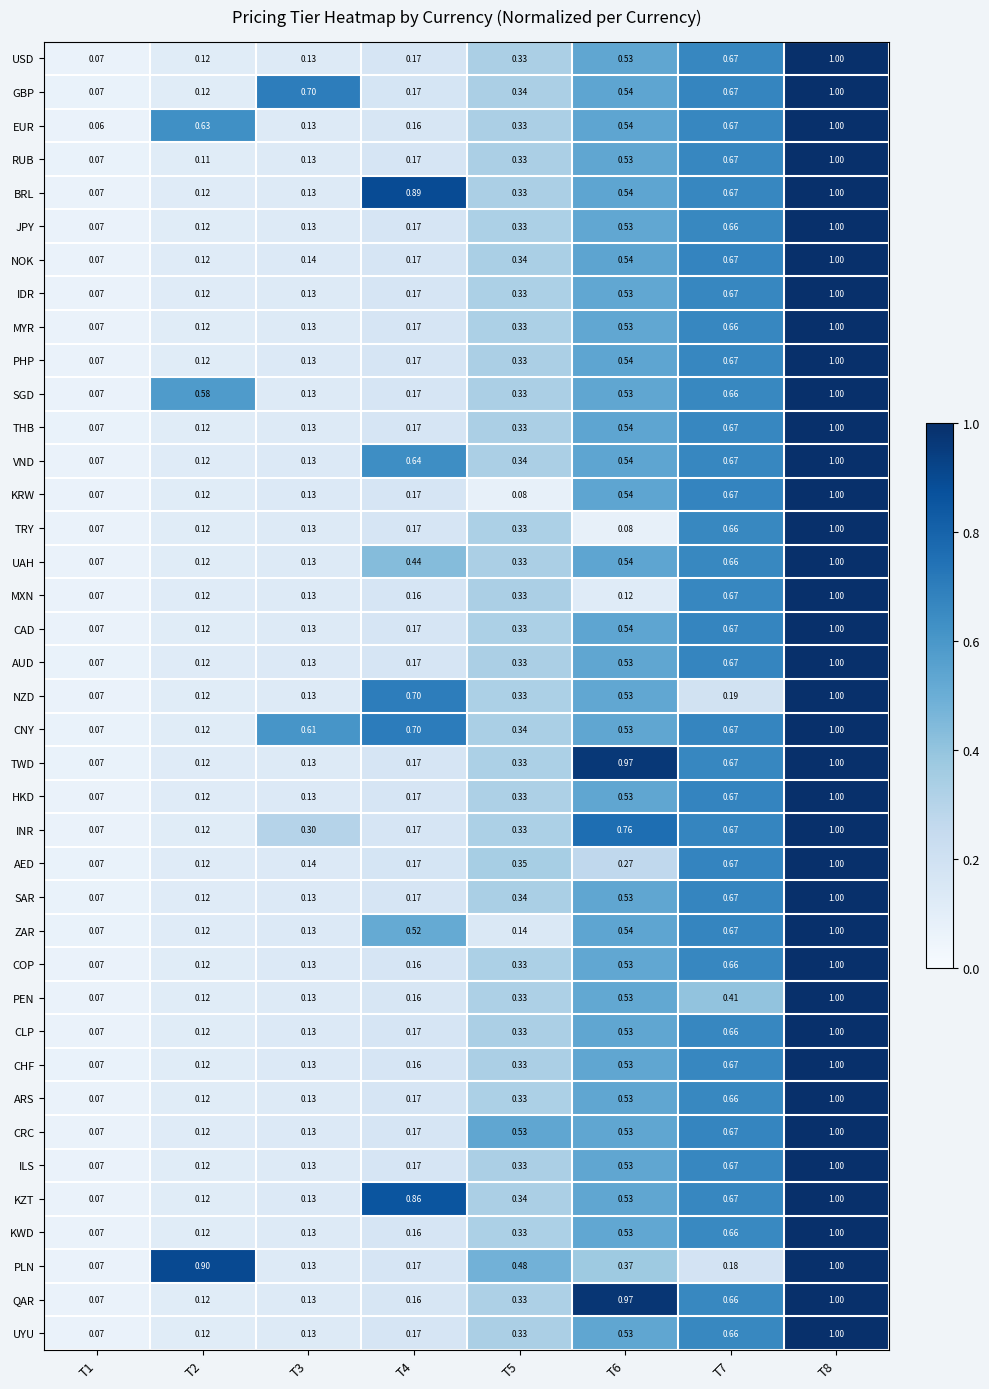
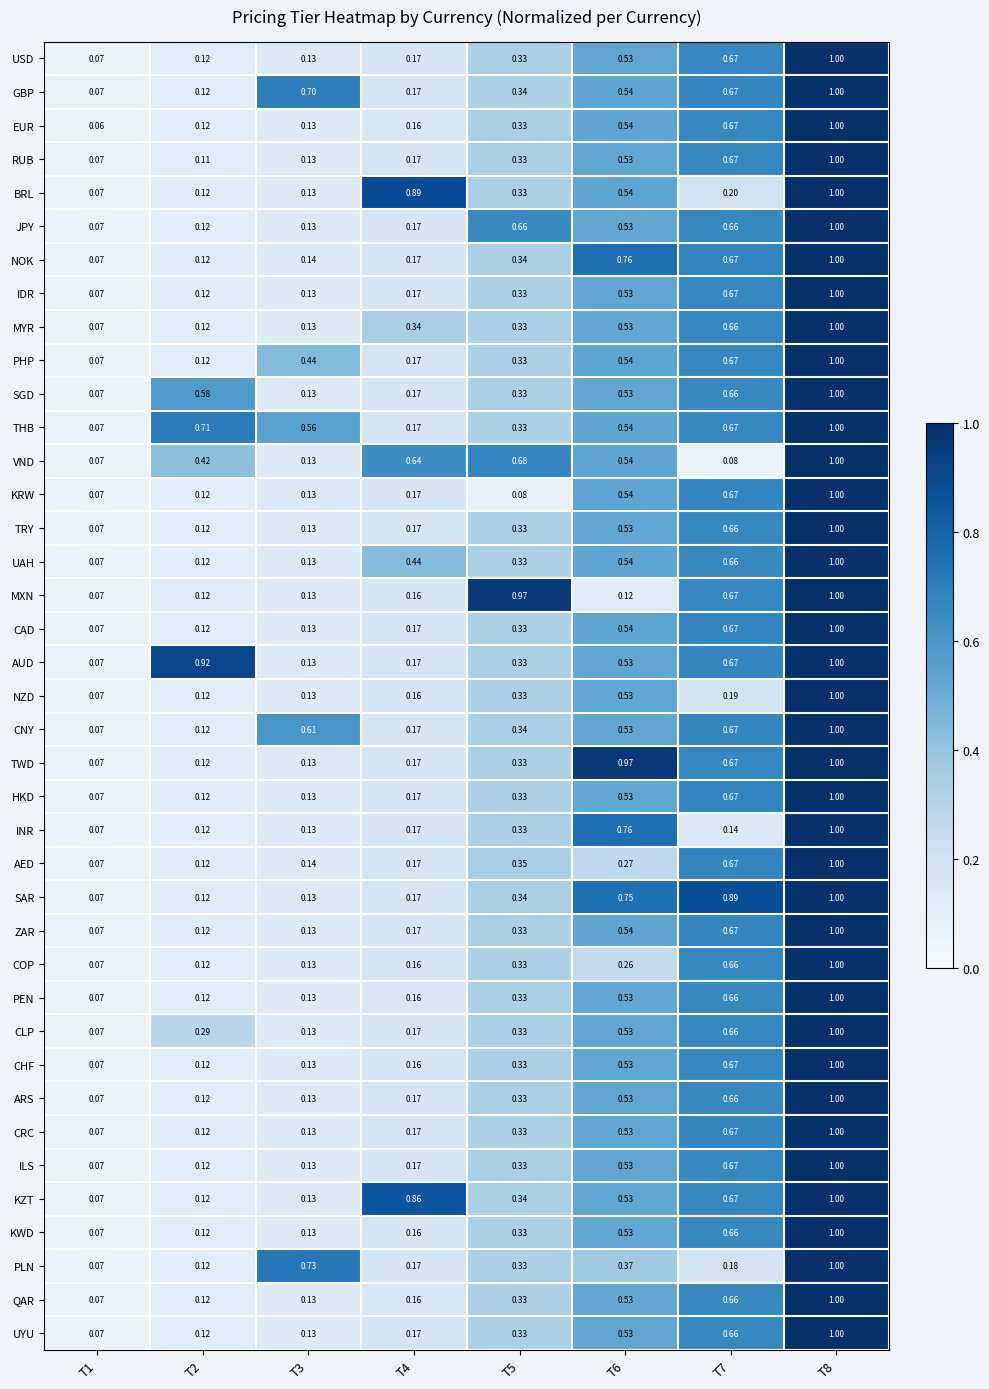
EUR, T2: 0.63 -> 0.12
BRL, T7: 0.67 -> 0.20
JPY, T5: 0.33 -> 0.66
NOK, T6: 0.54 -> 0.76
MYR, T4: 0.17 -> 0.34
PHP, T3: 0.13 -> 0.44
THB, T2: 0.12 -> 0.71
THB, T3: 0.13 -> 0.56
VND, T2: 0.12 -> 0.42
VND, T5: 0.34 -> 0.68
VND, T7: 0.67 -> 0.08
TRY, T6: 0.08 -> 0.53
MXN, T5: 0.33 -> 0.97
AUD, T2: 0.12 -> 0.92
NZD, T4: 0.70 -> 0.16
CNY, T4: 0.70 -> 0.17
INR, T3: 0.30 -> 0.13
INR, T7: 0.67 -> 0.14
SAR, T6: 0.53 -> 0.75
SAR, T7: 0.67 -> 0.89
ZAR, T4: 0.52 -> 0.17
ZAR, T5: 0.14 -> 0.33
COP, T6: 0.53 -> 0.26
PEN, T7: 0.41 -> 0.66
CLP, T2: 0.12 -> 0.29
CRC, T5: 0.53 -> 0.33
PLN, T2: 0.90 -> 0.12
PLN, T3: 0.13 -> 0.73
PLN, T5: 0.48 -> 0.33
QAR, T6: 0.97 -> 0.53
